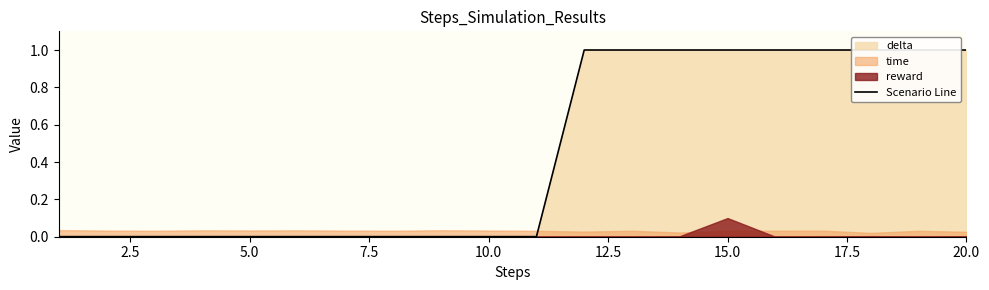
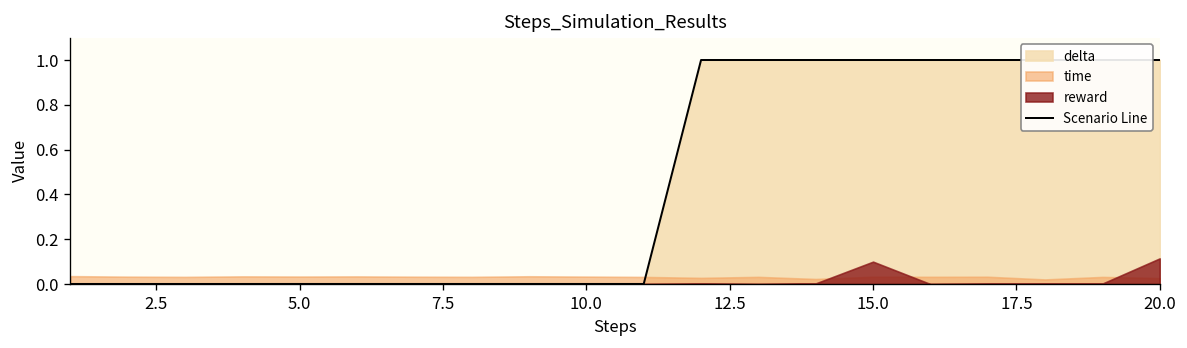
reward, 20.0: 0.00 -> 0.11
